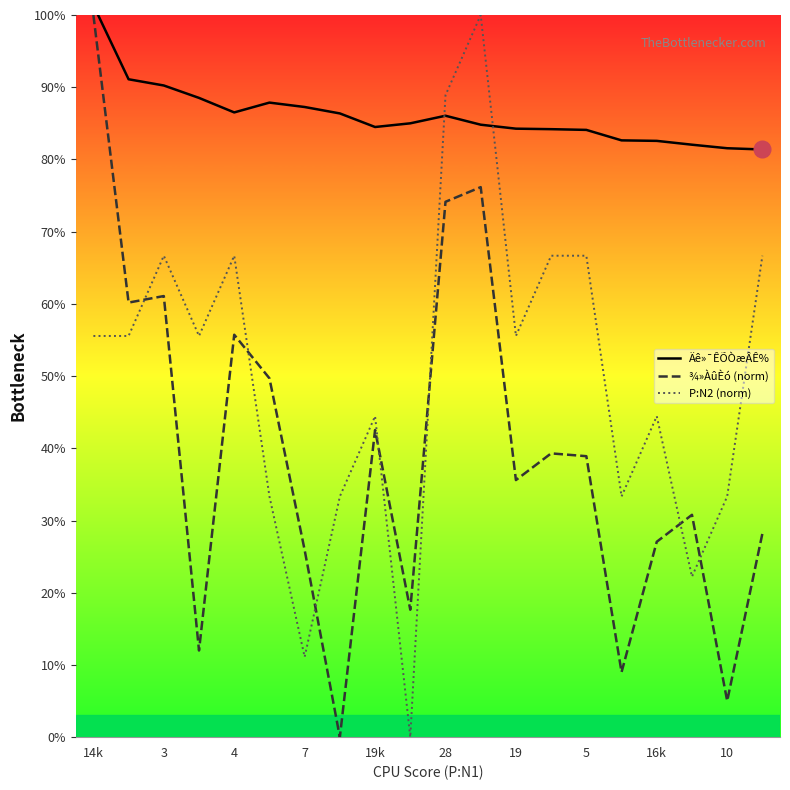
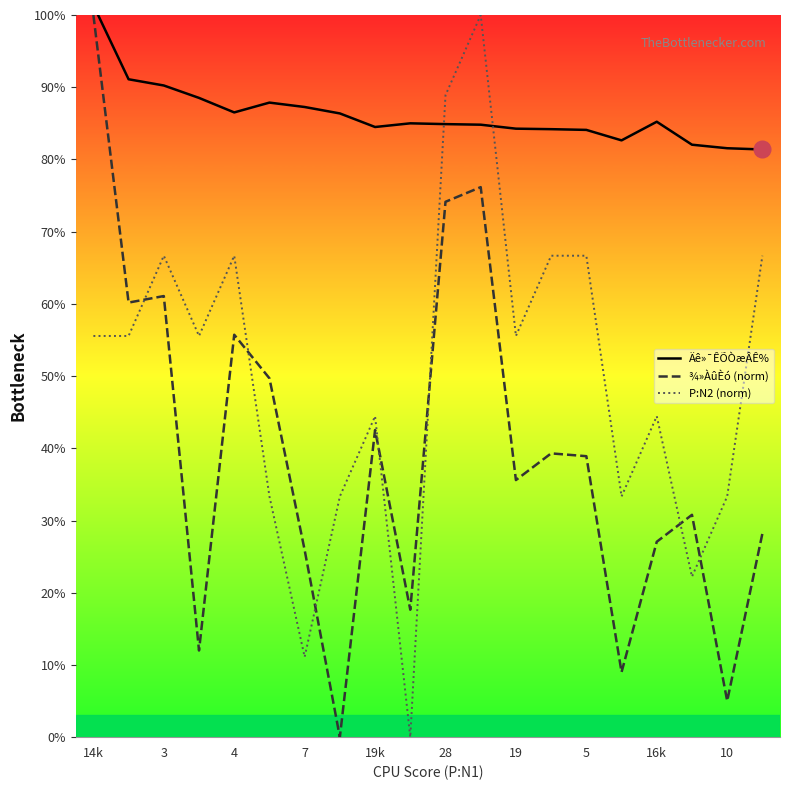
Äê»¯ÊÕÒæÂÊ%, 28: 86% -> 85%
Äê»¯ÊÕÒæÂÊ%, 16k: 83% -> 85%
